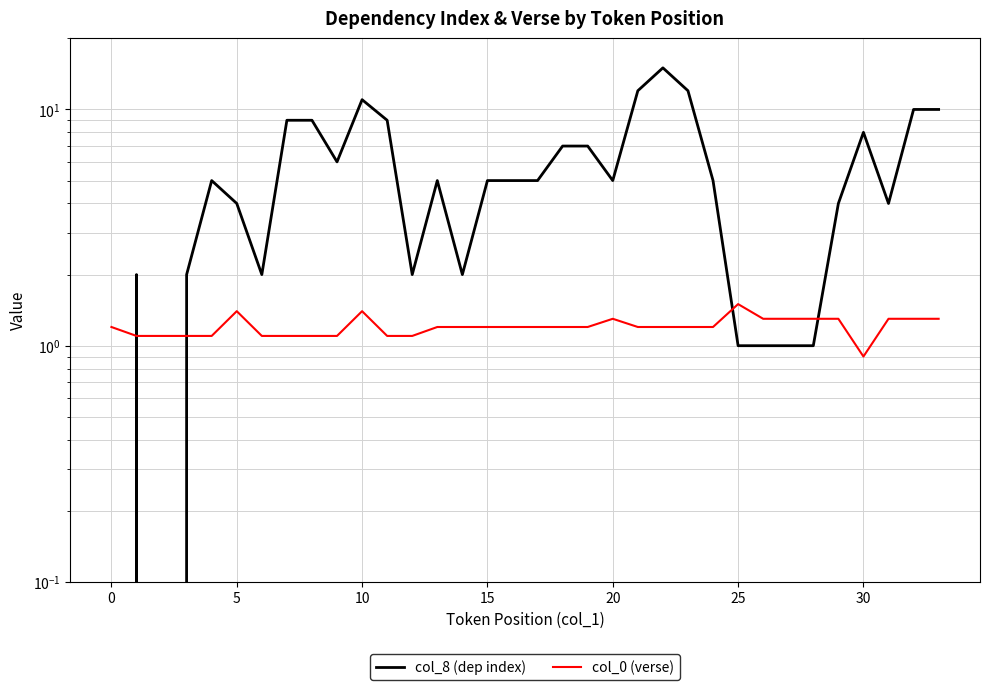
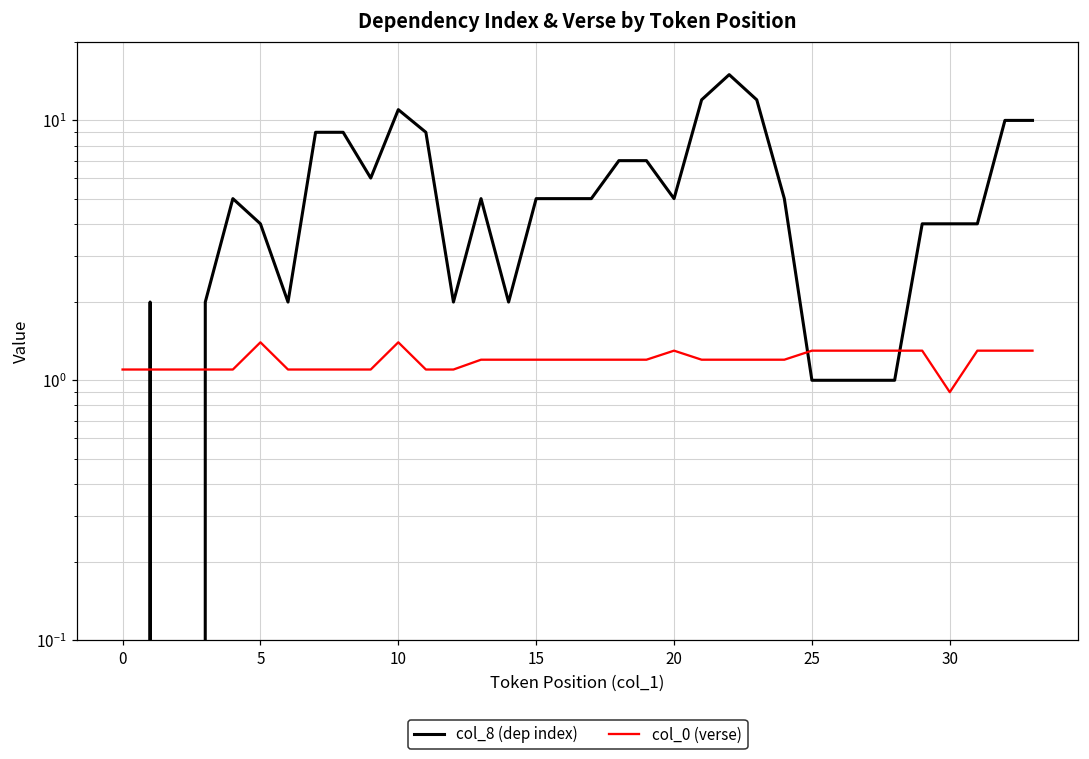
col_0 (verse), 0: 1.2 -> 1.1
col_0 (verse), 25: 1.5 -> 1.3
col_8 (dep index), 30: 8 -> 4
